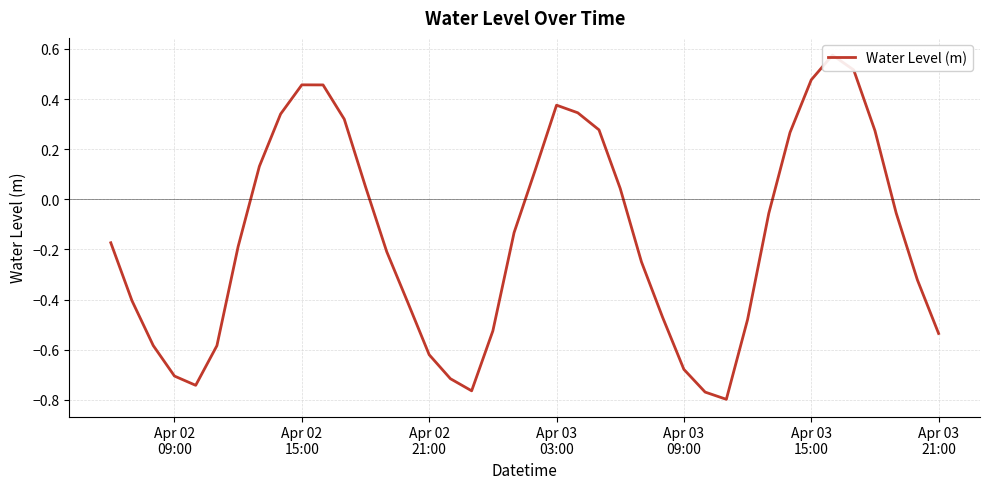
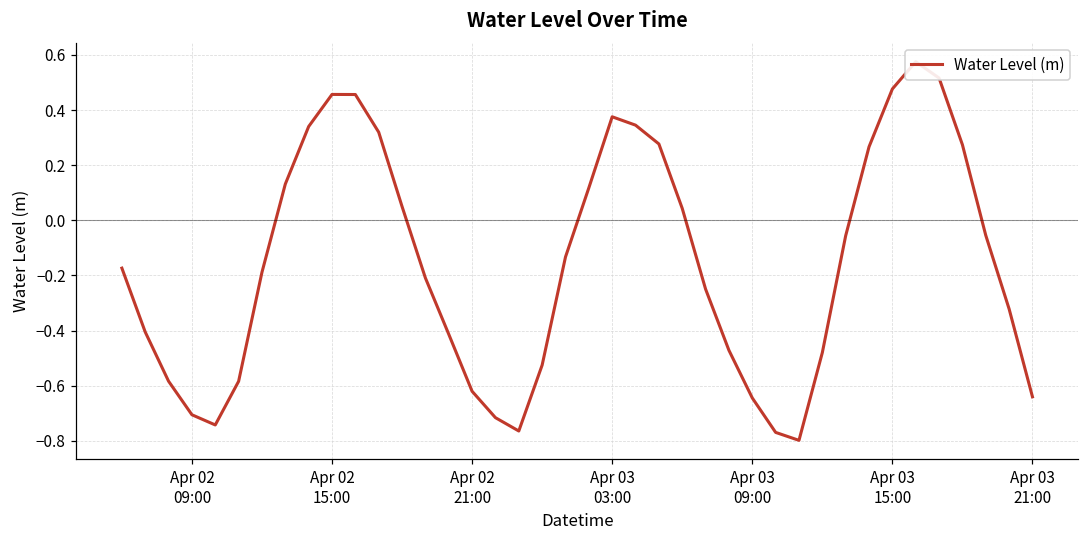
Apr 03 09:00: -0.68 -> -0.64
Apr 03 21:00: -0.54 -> -0.64
